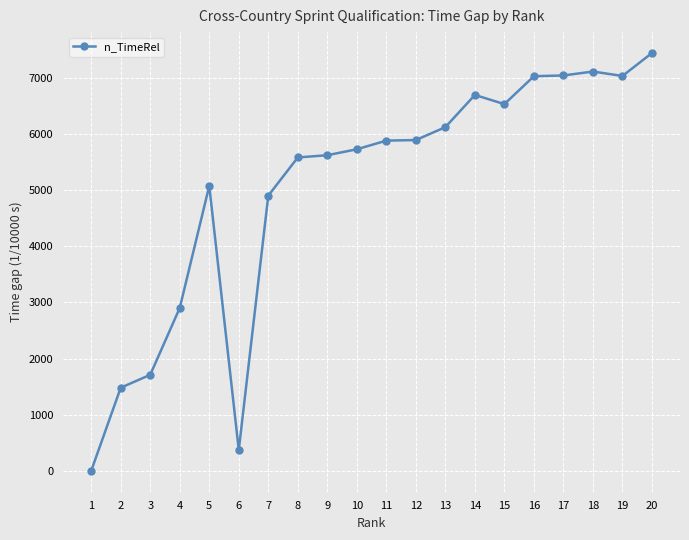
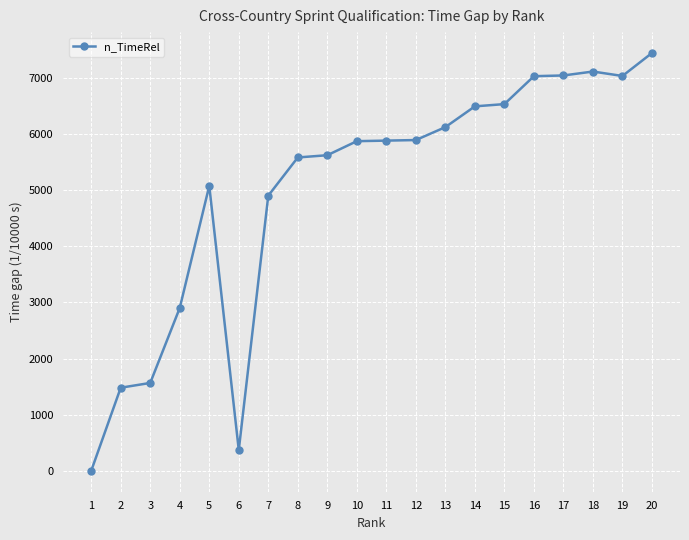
3: 1700 -> 1600
10: 5700 -> 5900
14: 6700 -> 6500
